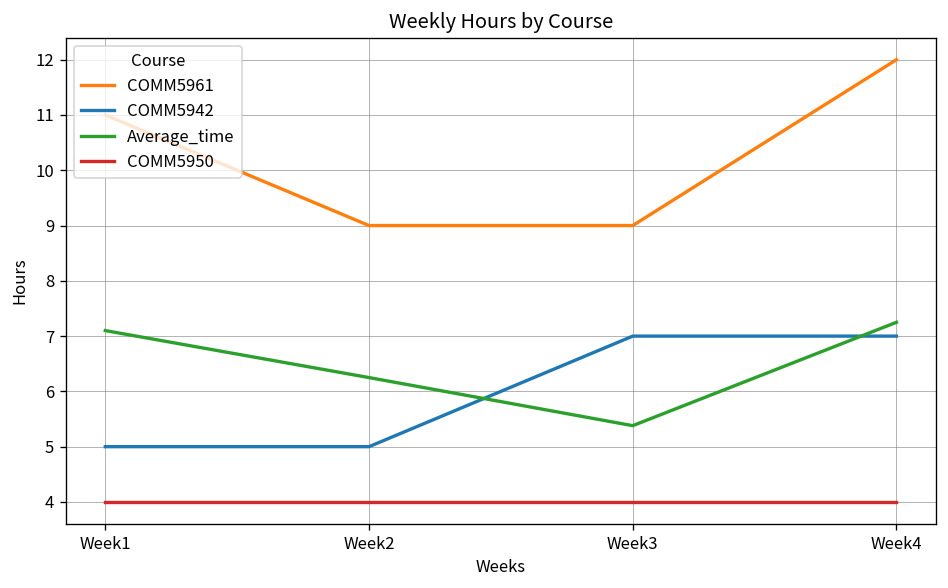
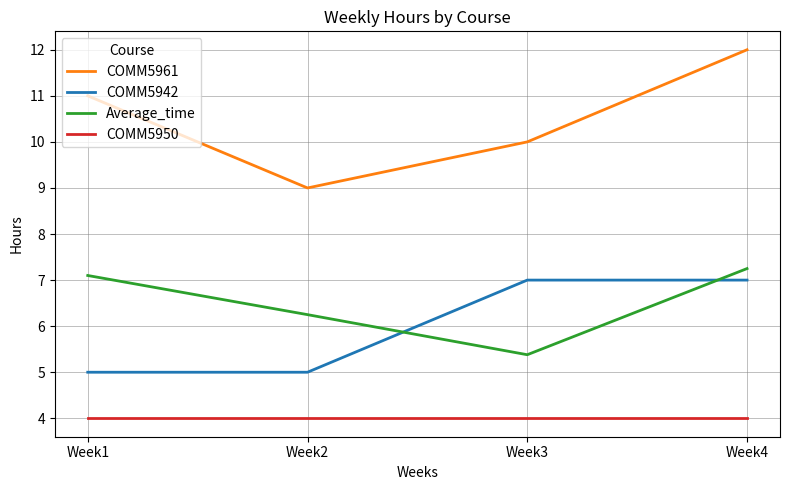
COMM5961, Week3: 9 -> 10
